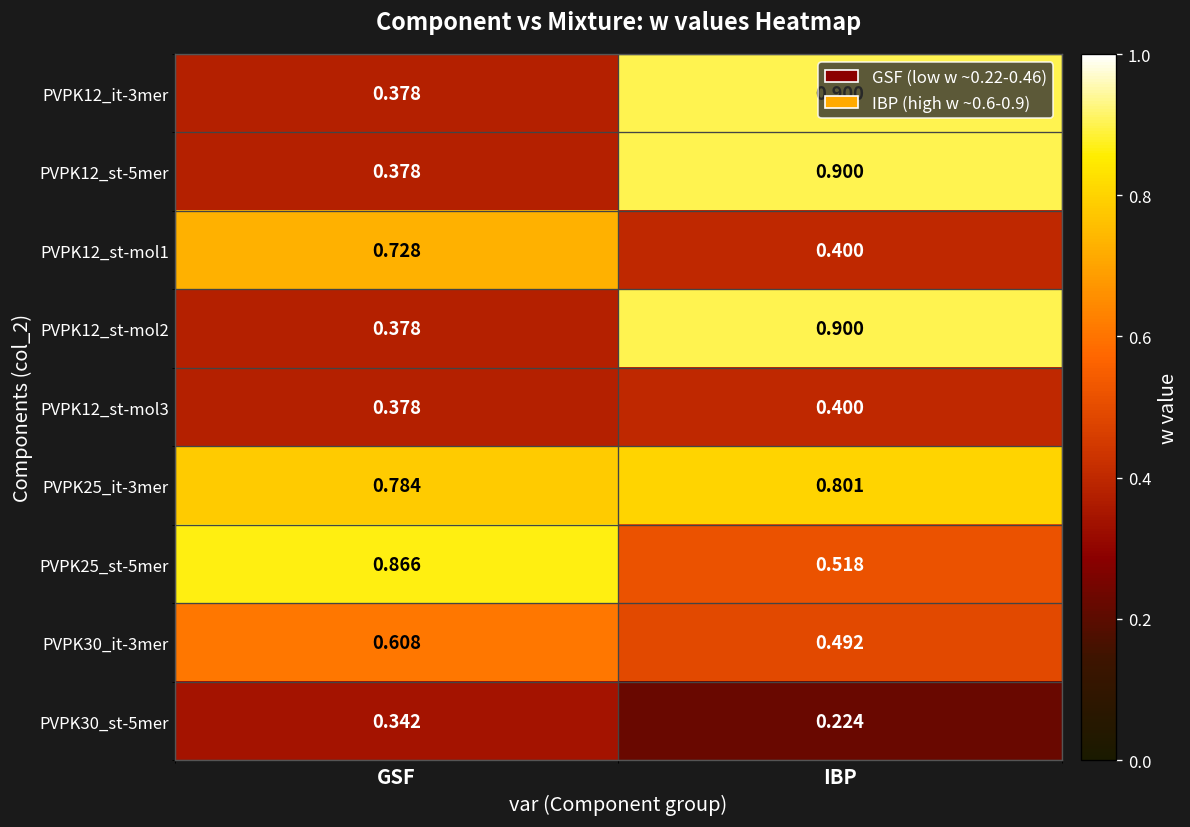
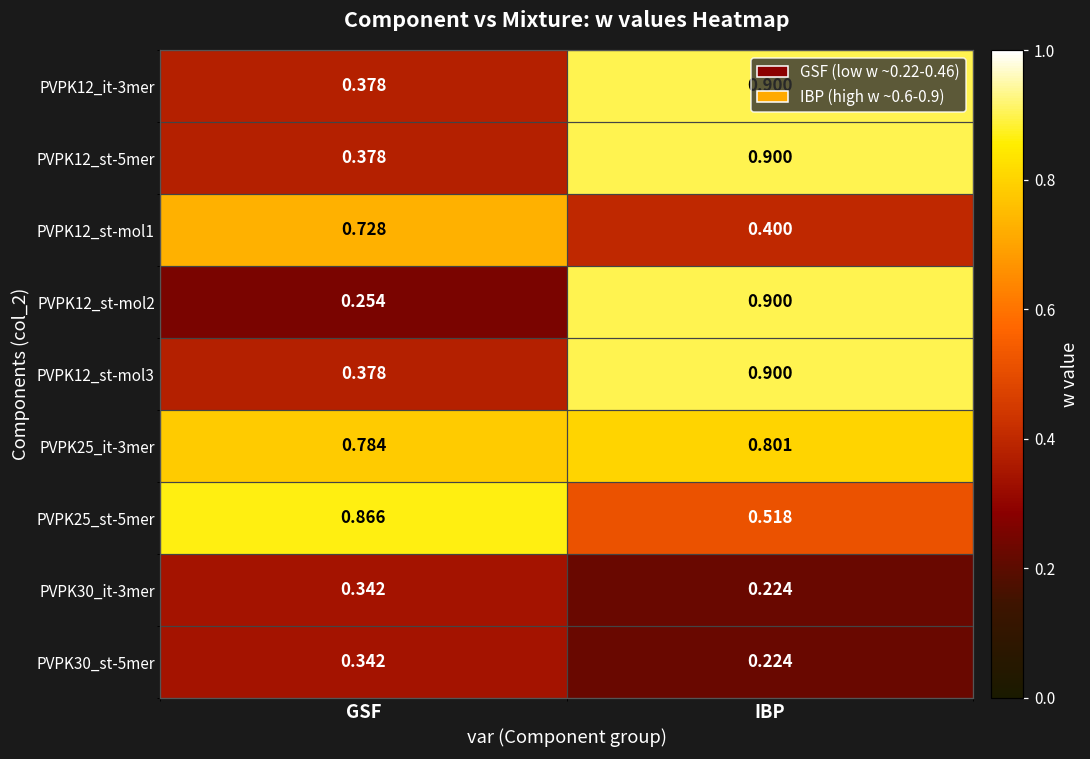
PVPK12_st-mol2, GSF: 0.378 -> 0.254
PVPK12_st-mol3, IBP: 0.400 -> 0.900
PVPK30_it-3mer, GSF: 0.608 -> 0.342
PVPK30_it-3mer, IBP: 0.492 -> 0.224
